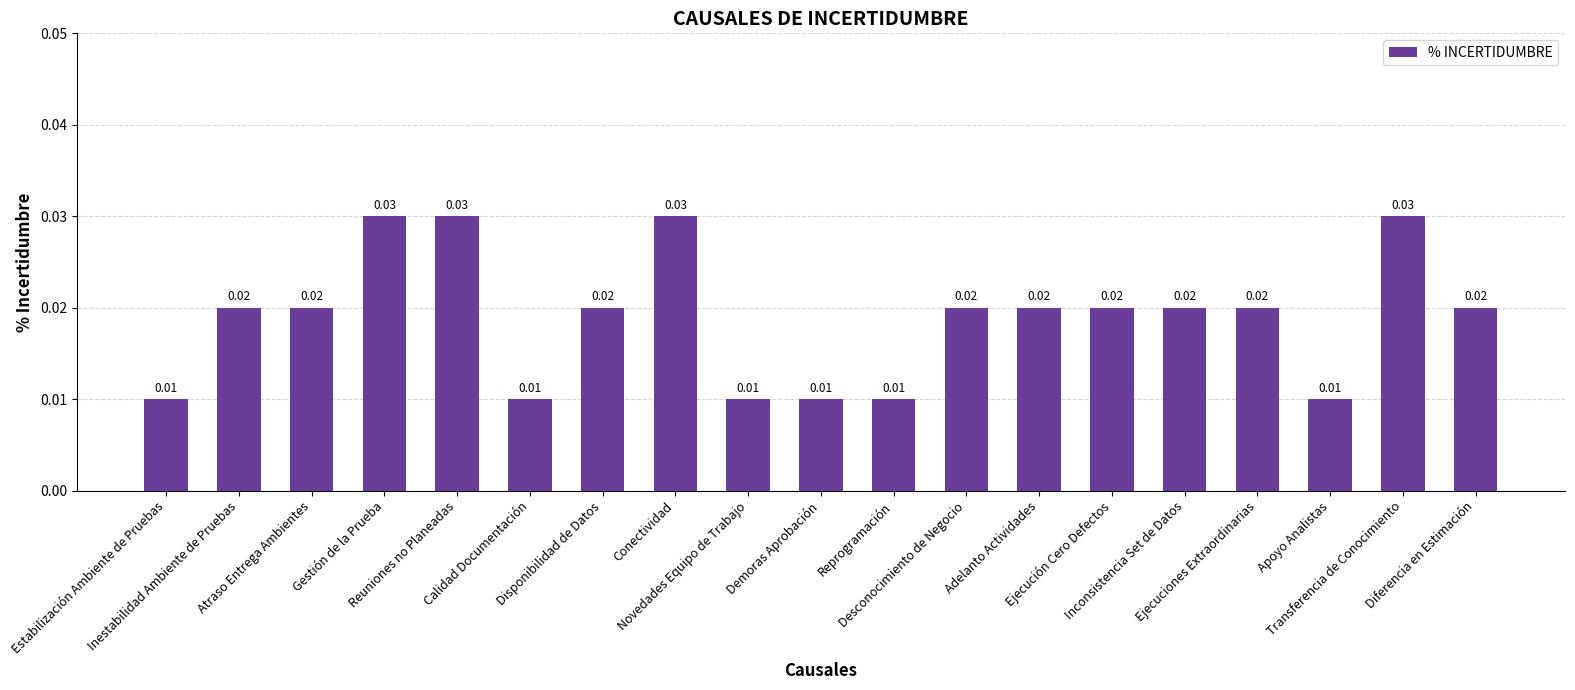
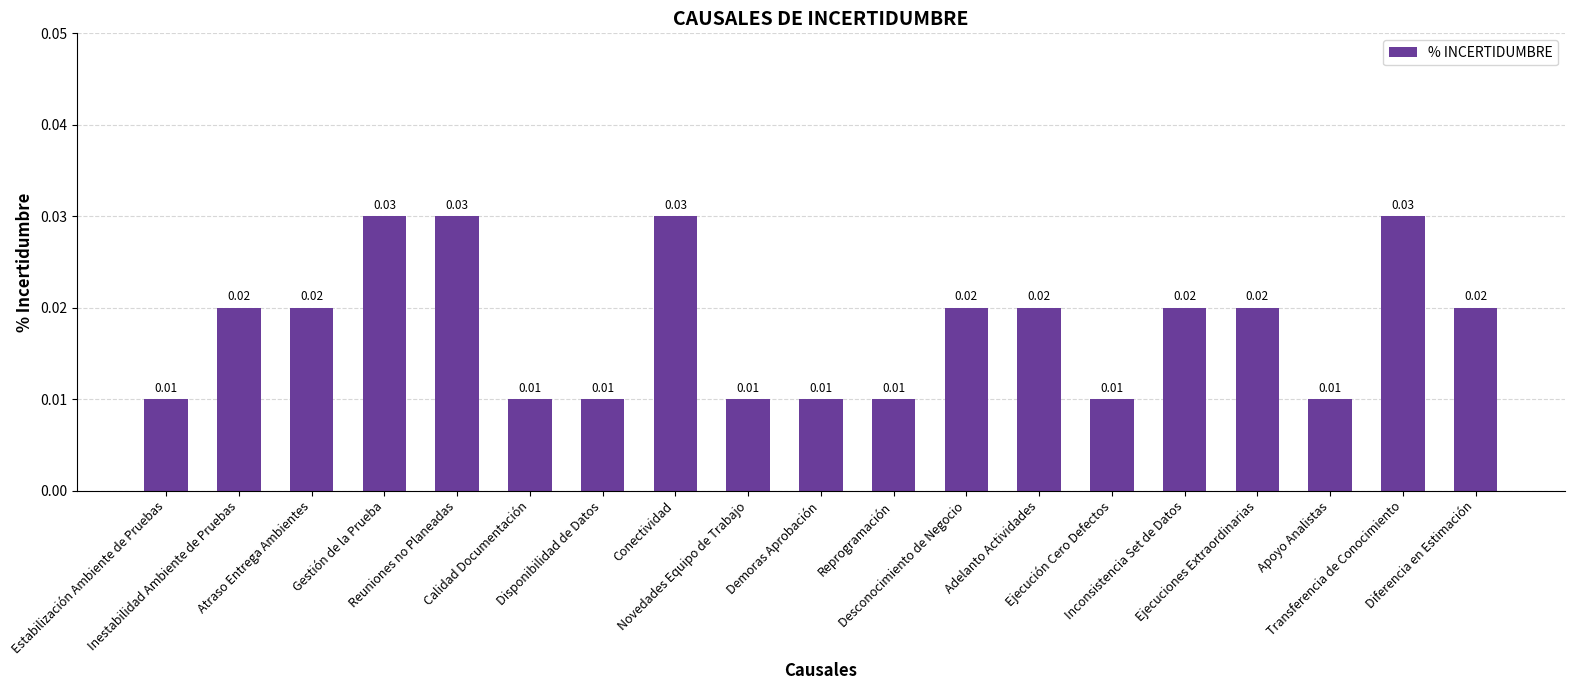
Disponibilidad de Datos: 0.02 -> 0.01
Ejecución Cero Defectos: 0.02 -> 0.01
